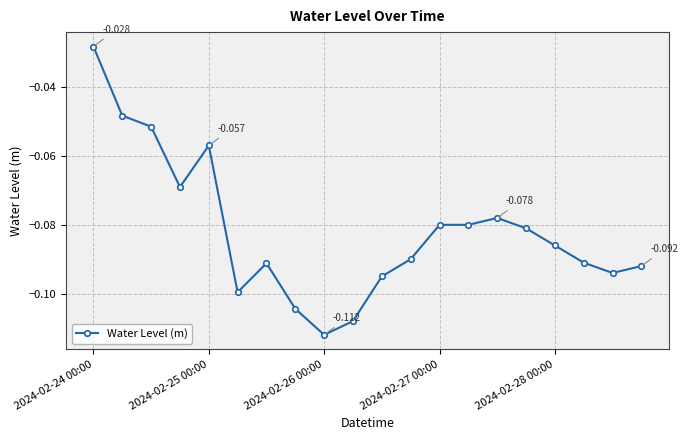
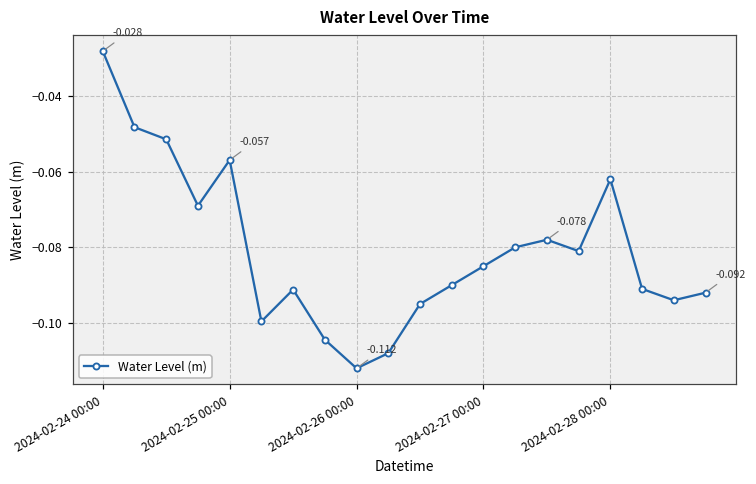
2024-02-27 00:00: -0.080 -> -0.085
2024-02-28 00:00: -0.086 -> -0.062
